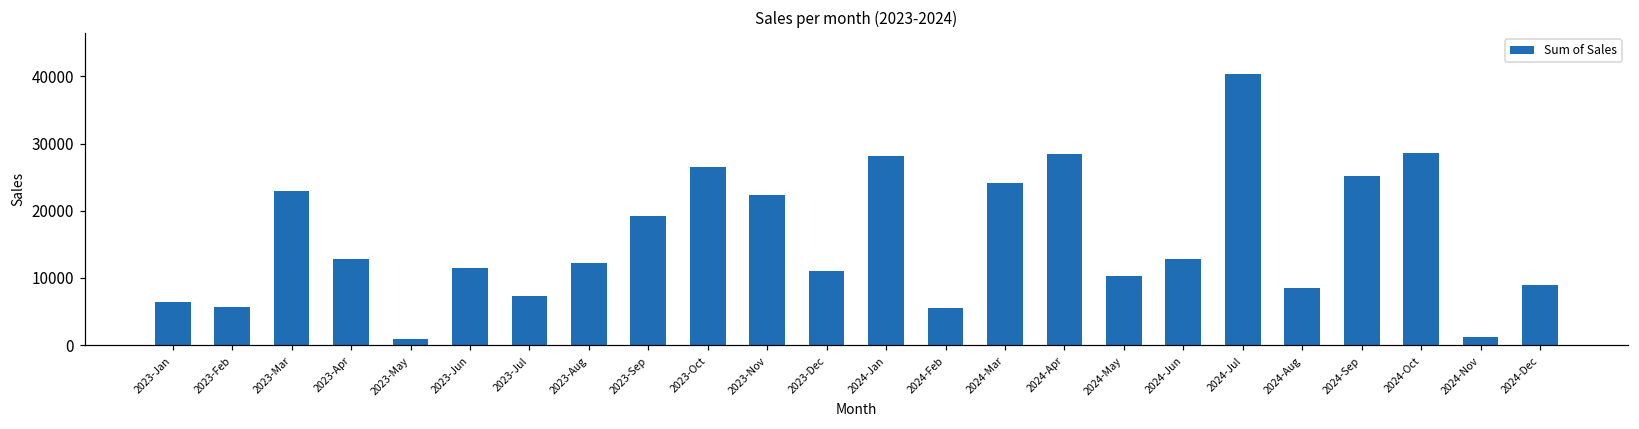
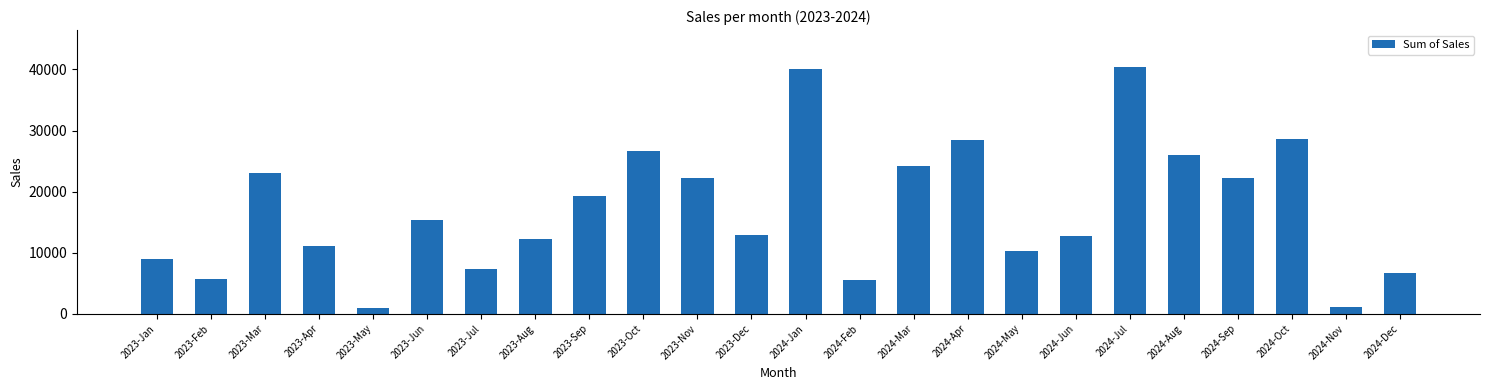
2023-Jan: 6000 -> 9000
2023-Apr: 13000 -> 11000
2023-Jun: 11000 -> 15000
2023-Dec: 11000 -> 13000
2024-Jan: 28000 -> 40000
2024-Aug: 8000 -> 26000
2024-Sep: 25000 -> 22000
2024-Dec: 9000 -> 7000
